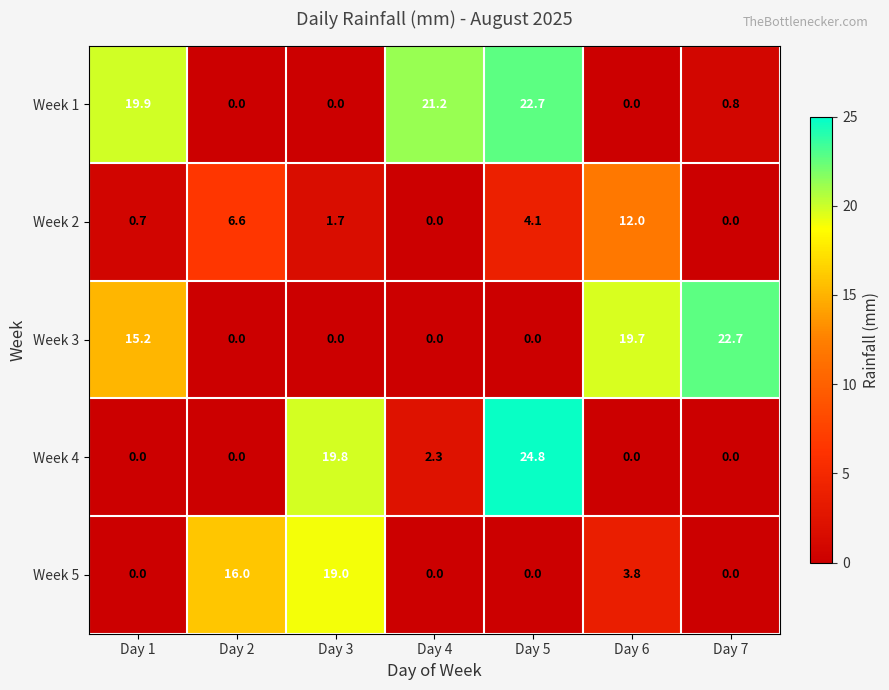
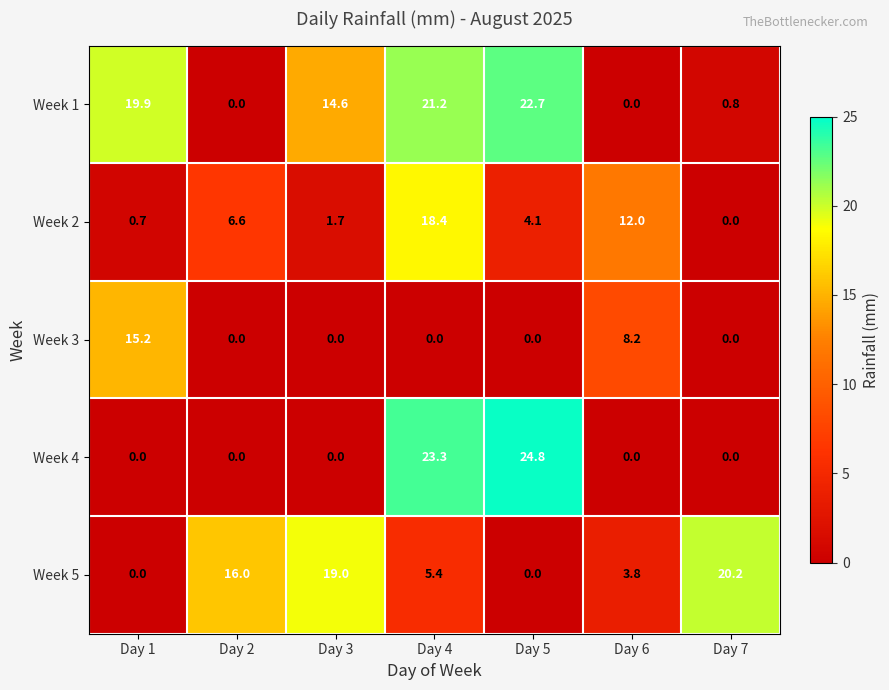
Week 1, Day 3: 0.0 -> 14.6
Week 2, Day 4: 0.0 -> 18.4
Week 3, Day 6: 19.7 -> 8.2
Week 3, Day 7: 22.7 -> 0.0
Week 4, Day 3: 19.8 -> 0.0
Week 4, Day 4: 2.3 -> 23.3
Week 5, Day 4: 0.0 -> 5.4
Week 5, Day 7: 0.0 -> 20.2
